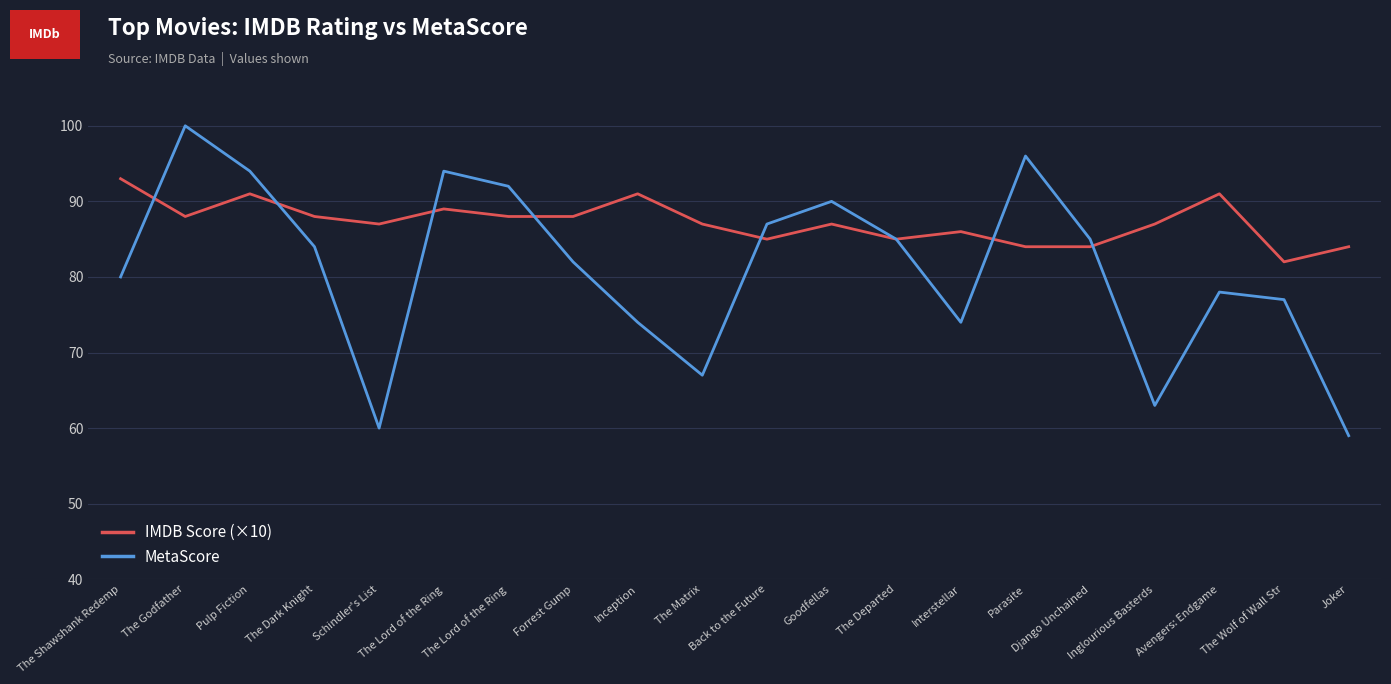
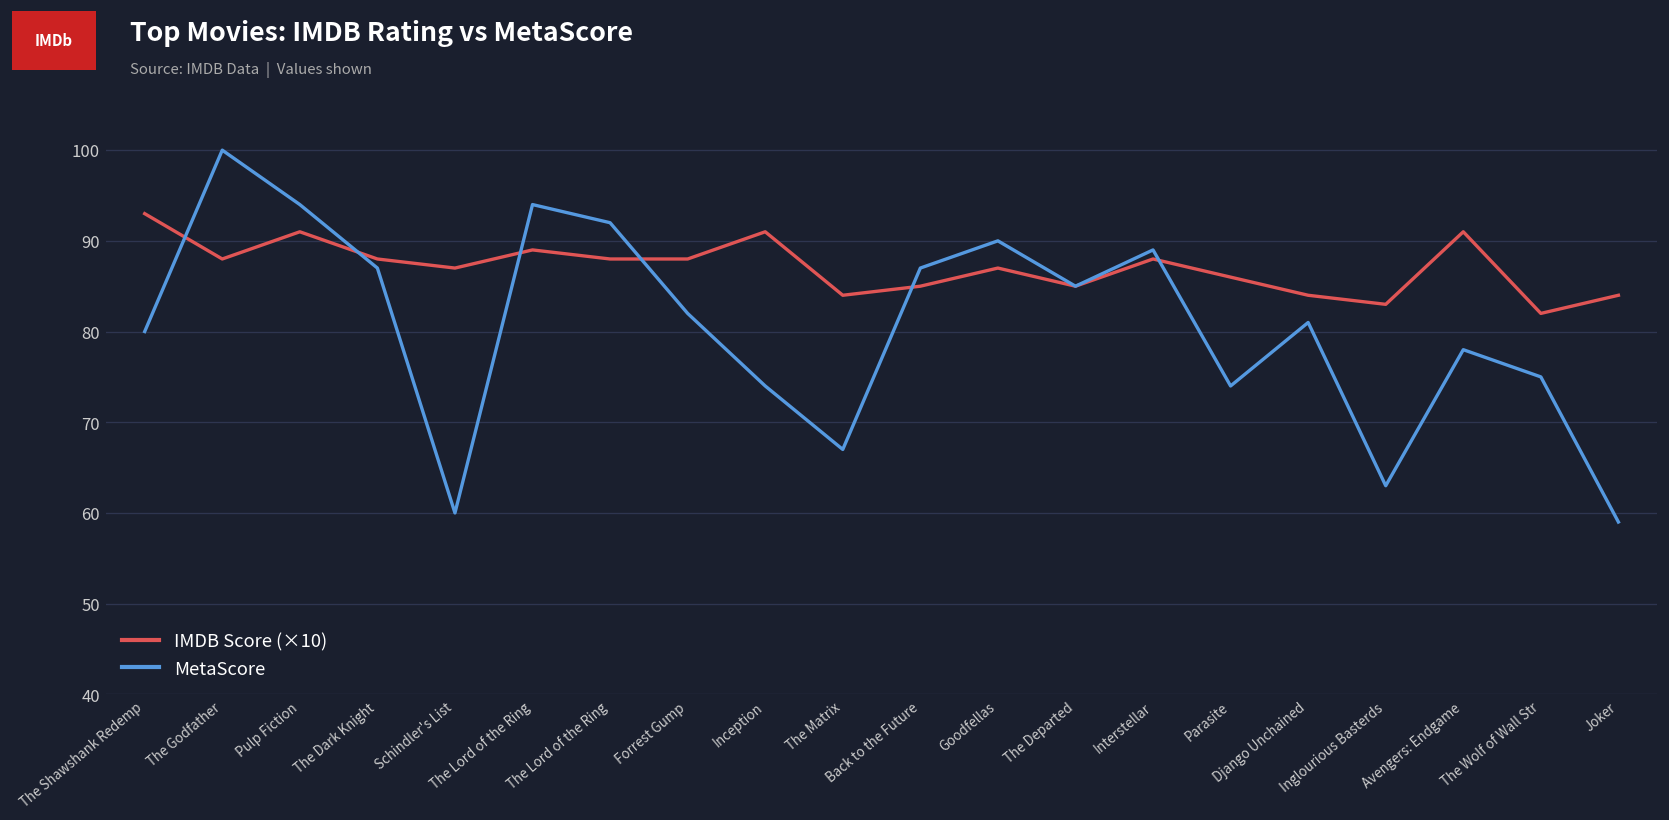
MetaScore, The Dark Knight: 84 -> 87
IMDB Score (×10), The Matrix: 87 -> 84
IMDB Score (×10), Interstellar: 86 -> 88
MetaScore, Interstellar: 74 -> 89
IMDB Score (×10), Parasite: 84 -> 86
MetaScore, Parasite: 96 -> 74
MetaScore, Django Unchained: 85 -> 81
IMDB Score (×10), Inglourious Basterds: 87 -> 83
MetaScore, The Wolf of Wall Str: 77 -> 75
